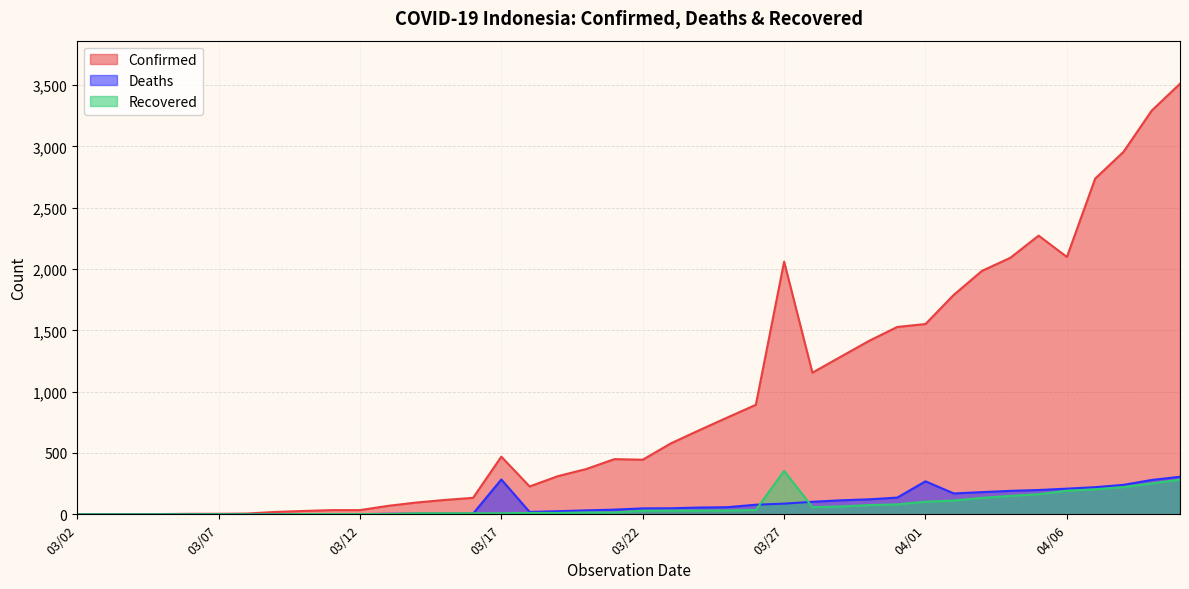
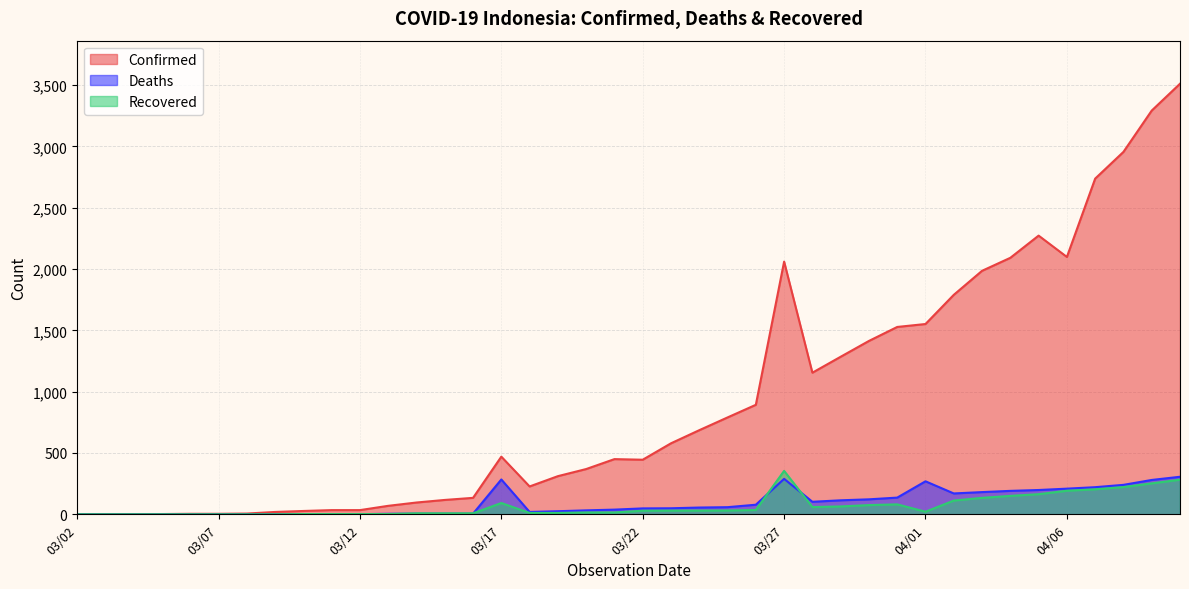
Recovered, 03/17: 10 -> 90
Deaths, 03/27: 90 -> 290
Recovered, 04/01: 100 -> 20
